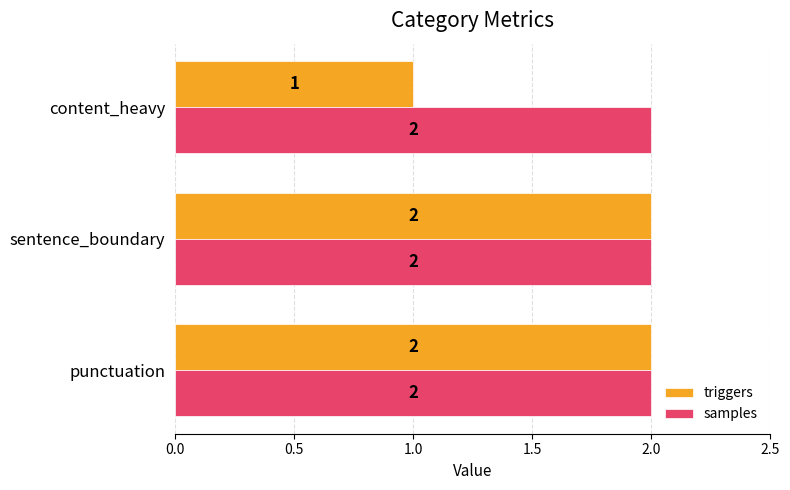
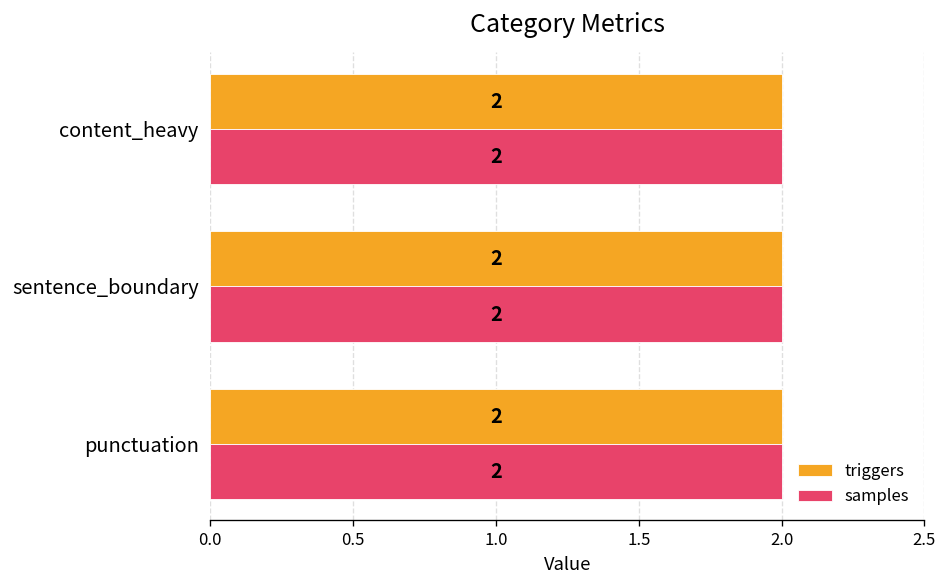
triggers, content_heavy: 1 -> 2
